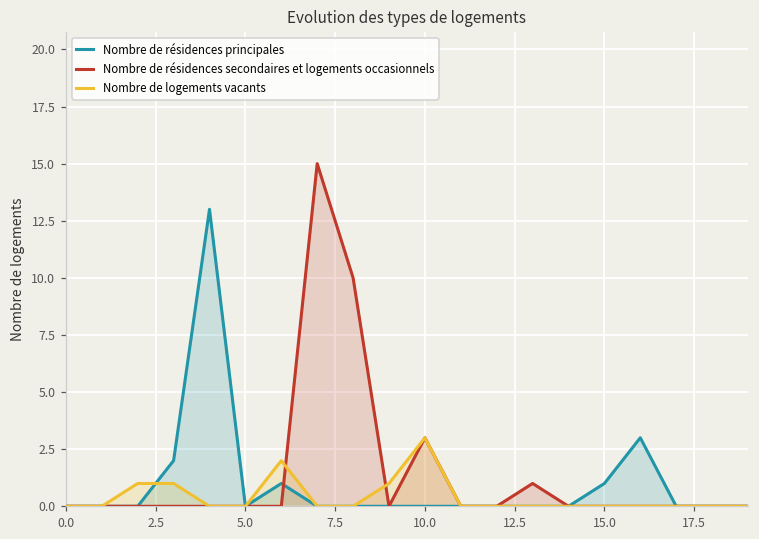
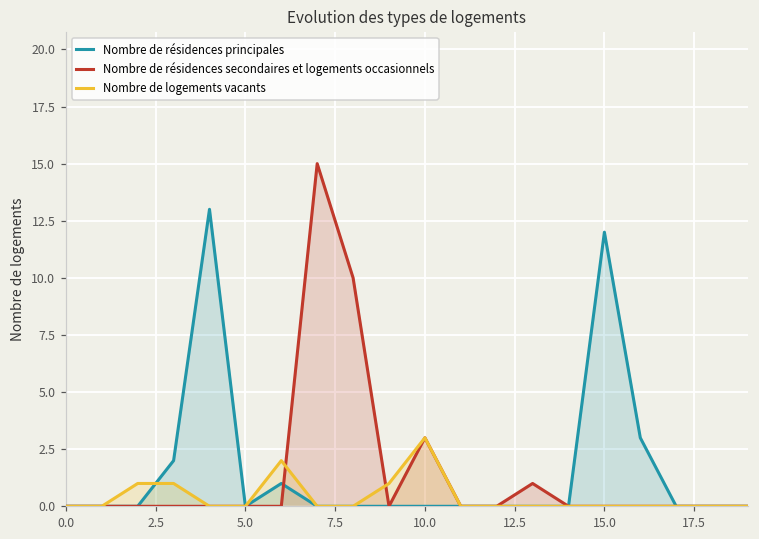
Nombre de résidences principales, 15.0: 1 -> 12
